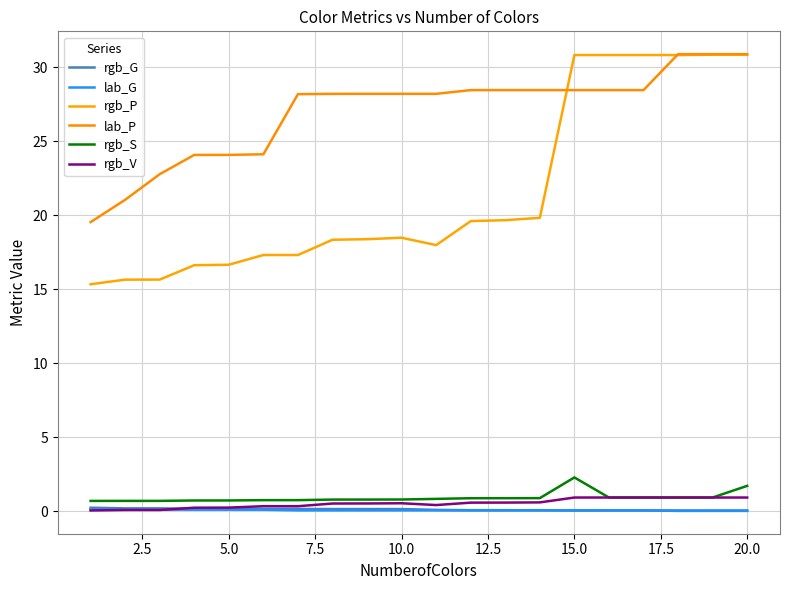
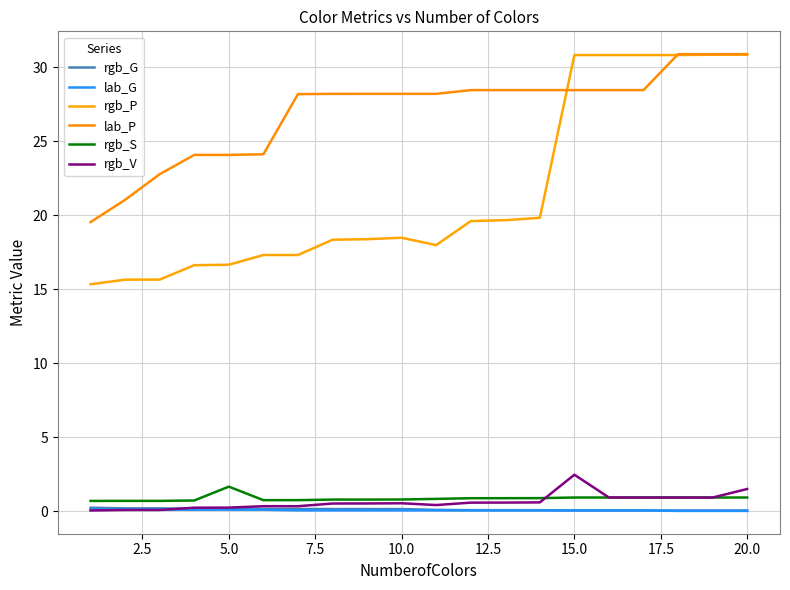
rgb_S, 5.0: 0.7 -> 1.7
rgb_S, 15.0: 2.3 -> 0.9
rgb_V, 15.0: 0.9 -> 2.5
rgb_S, 20.0: 1.7 -> 0.9
rgb_V, 20.0: 0.9 -> 1.5
